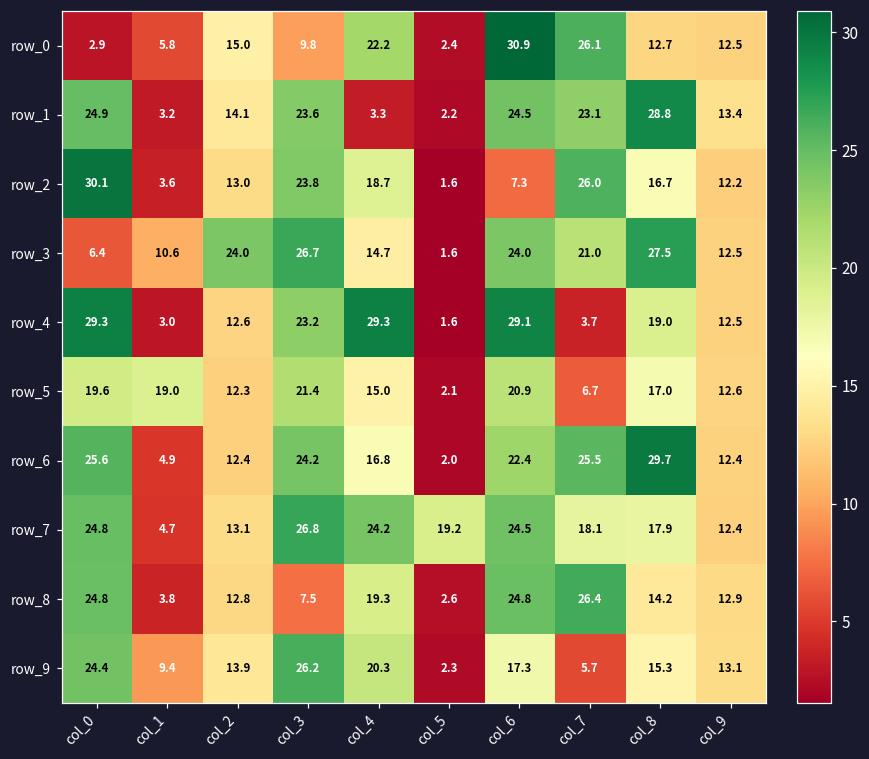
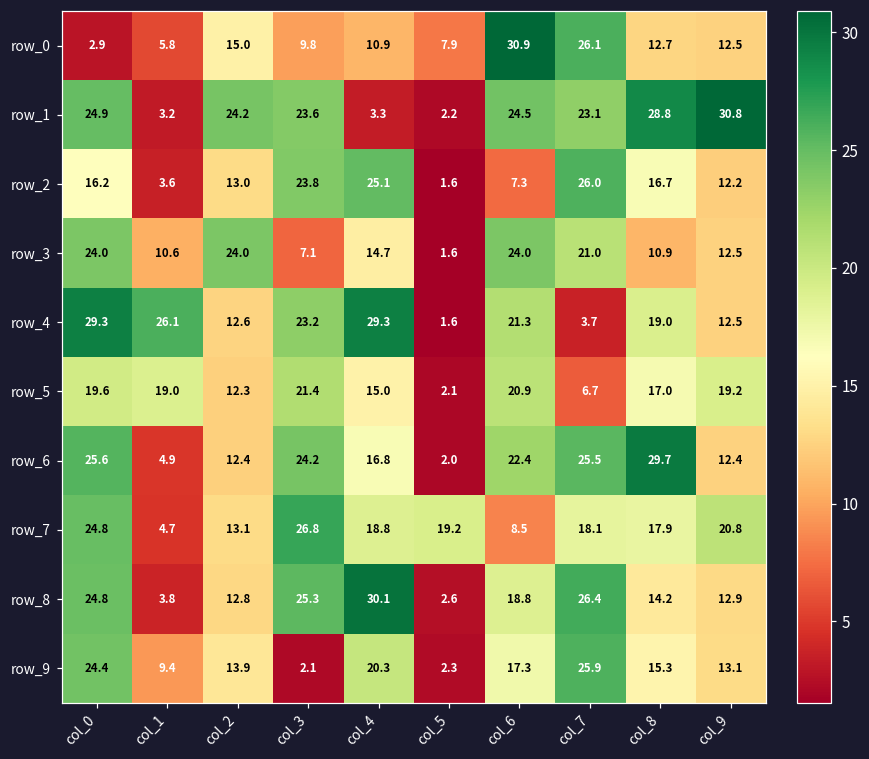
row_0, col_4: 22.2 -> 10.9
row_0, col_5: 2.4 -> 7.9
row_1, col_2: 14.1 -> 24.2
row_1, col_9: 13.4 -> 30.8
row_2, col_0: 30.1 -> 16.2
row_2, col_4: 18.7 -> 25.1
row_3, col_0: 6.4 -> 24.0
row_3, col_3: 26.7 -> 7.1
row_3, col_8: 27.5 -> 10.9
row_4, col_1: 3.0 -> 26.1
row_4, col_6: 29.1 -> 21.3
row_5, col_9: 12.6 -> 19.2
row_7, col_4: 24.2 -> 18.8
row_7, col_6: 24.5 -> 8.5
row_7, col_9: 12.4 -> 20.8
row_8, col_3: 7.5 -> 25.3
row_8, col_4: 19.3 -> 30.1
row_8, col_6: 24.8 -> 18.8
row_9, col_3: 26.2 -> 2.1
row_9, col_7: 5.7 -> 25.9
